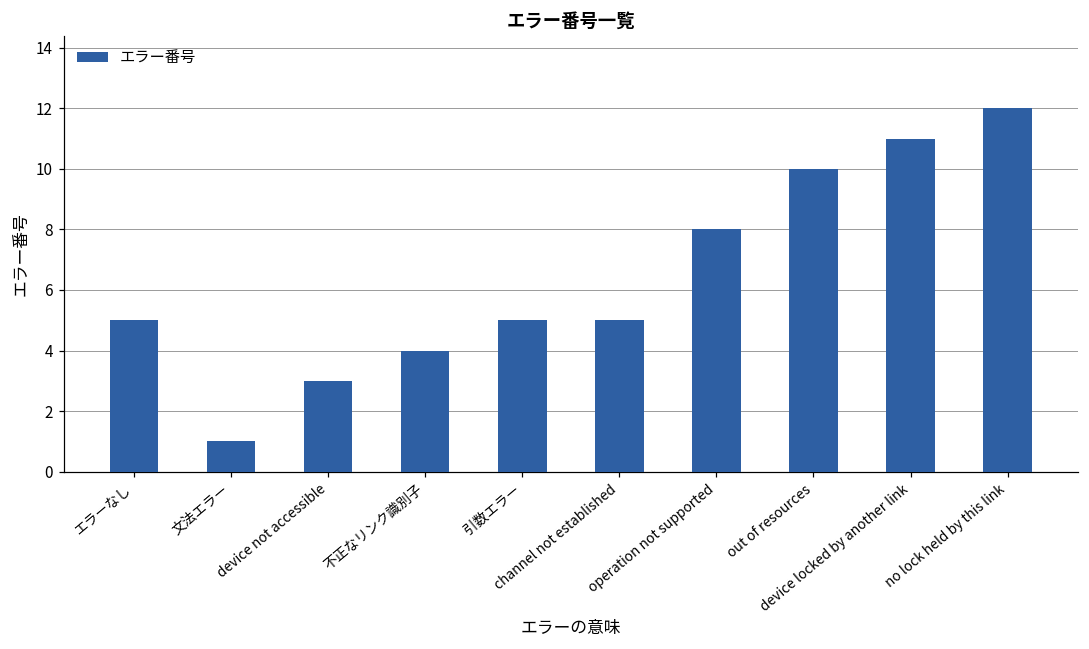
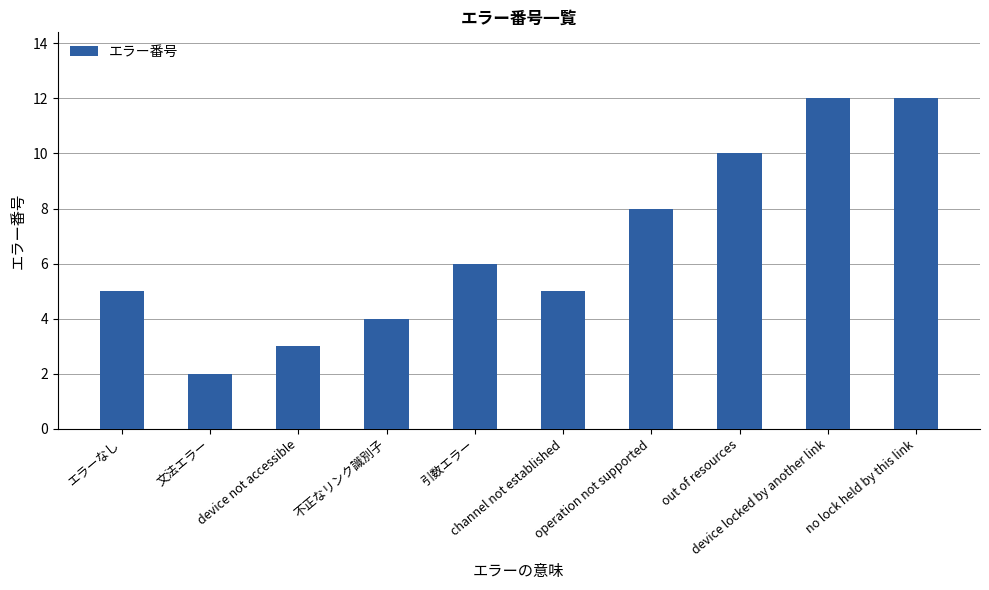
文法エラー: 1 -> 2
引数エラー: 5 -> 6
device locked by another link: 11 -> 12
